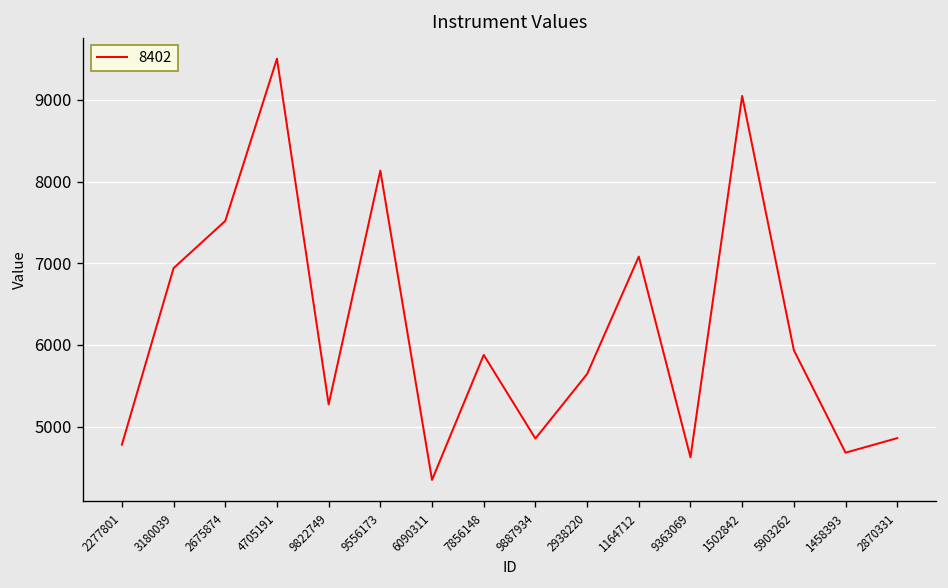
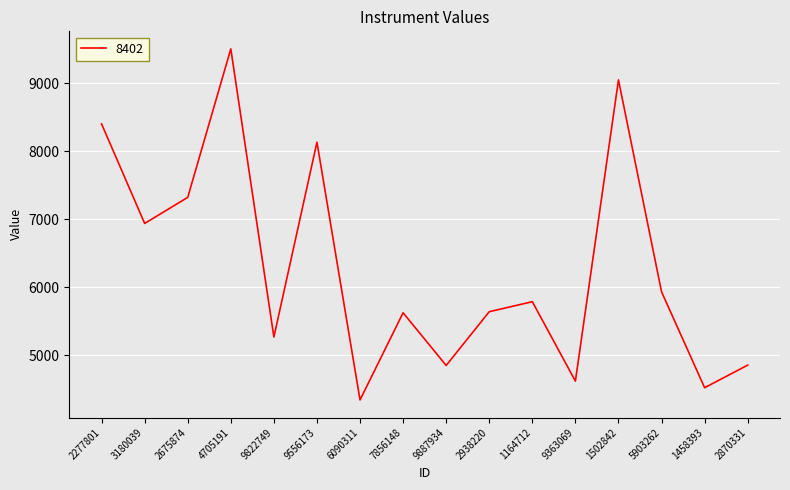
2277801: 4800 -> 8400
2675874: 7500 -> 7300
7856148: 5900 -> 5600
1164712: 7100 -> 5800
1458393: 4700 -> 4500
